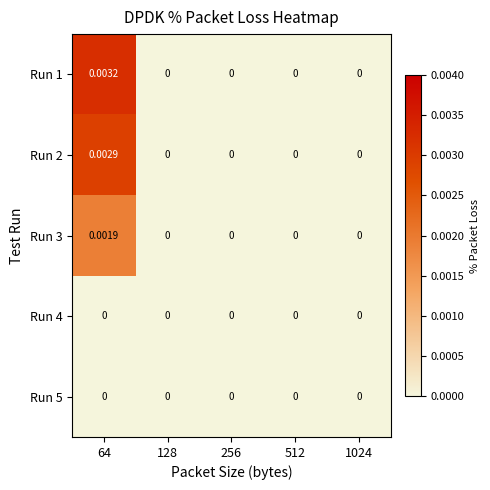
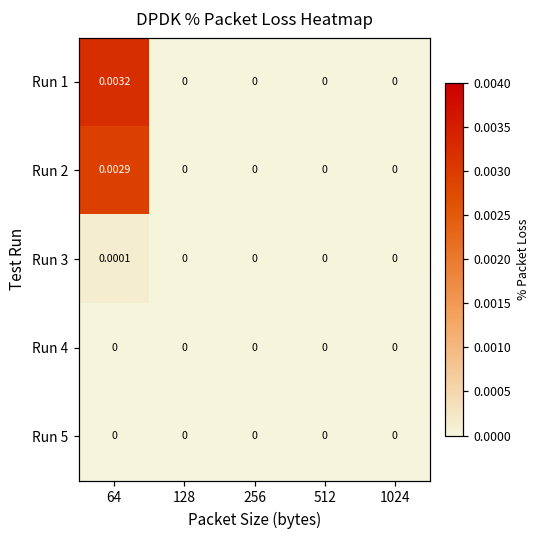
Run 3, 64: 0.0019 -> 0.0001
